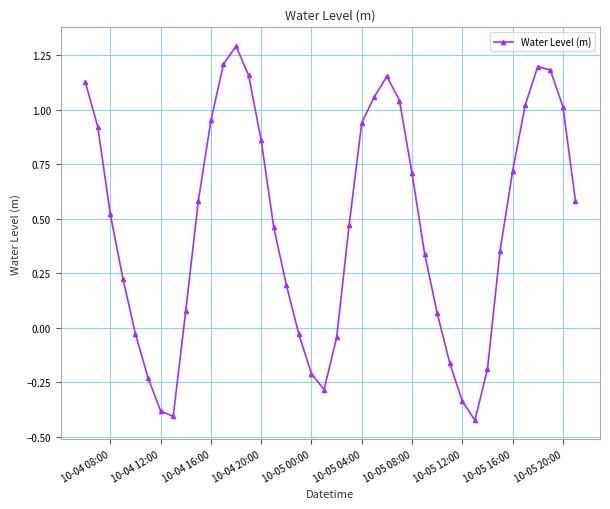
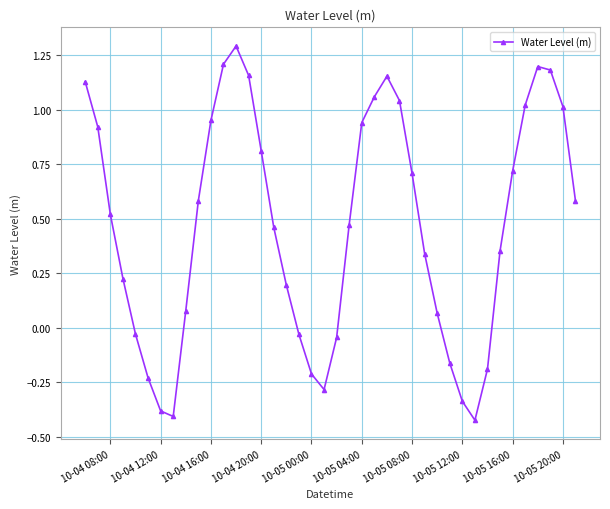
10-04 20:00: 0.86 -> 0.81
